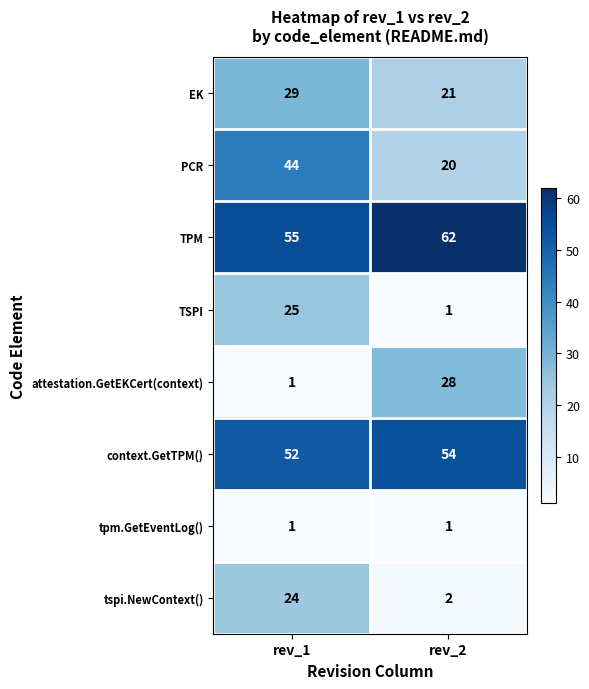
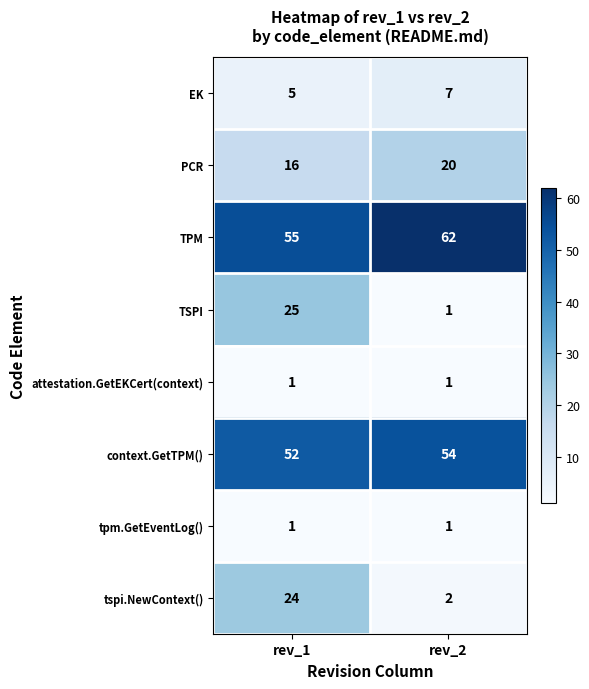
EK, rev_1: 29 -> 5
EK, rev_2: 21 -> 7
PCR, rev_1: 44 -> 16
attestation.GetEKCert(context), rev_2: 28 -> 1
